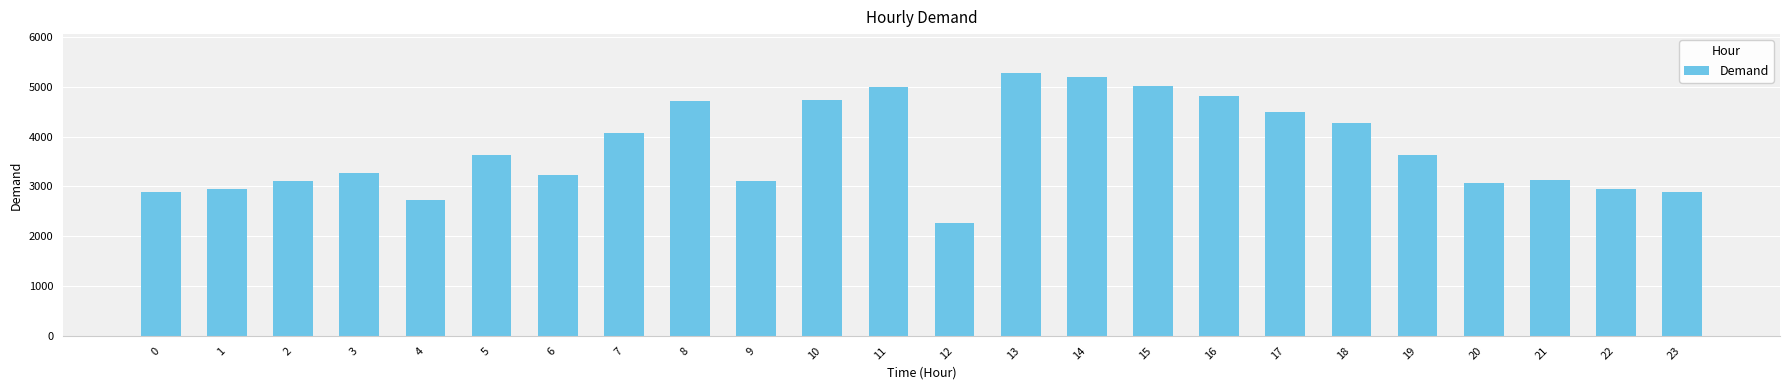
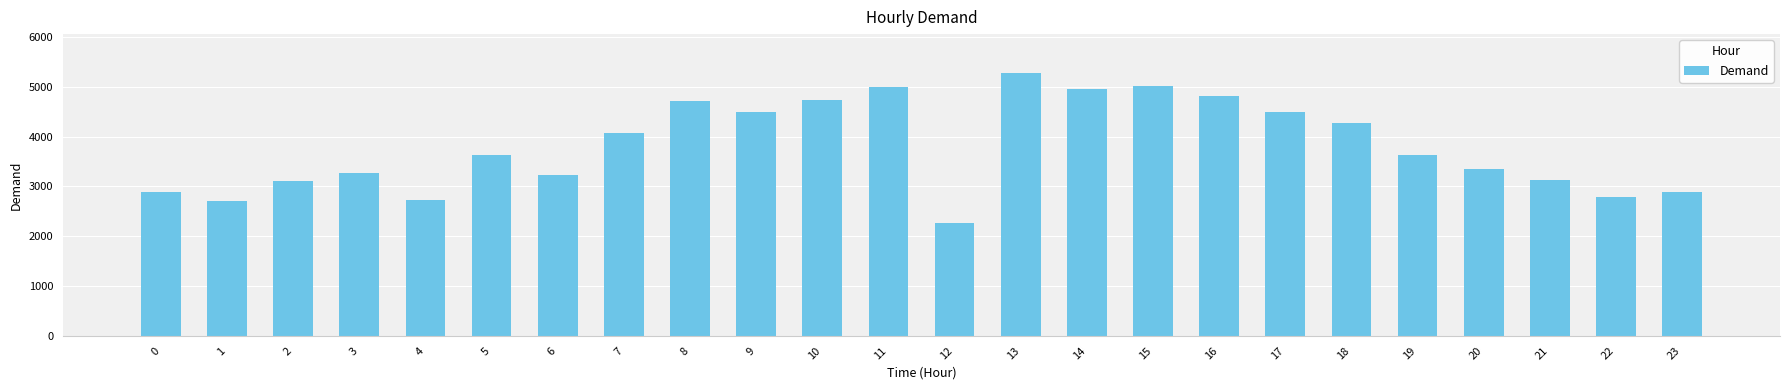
1: 2900 -> 2700
9: 3100 -> 4500
14: 5200 -> 5000
20: 3100 -> 3400
22: 3000 -> 2800
